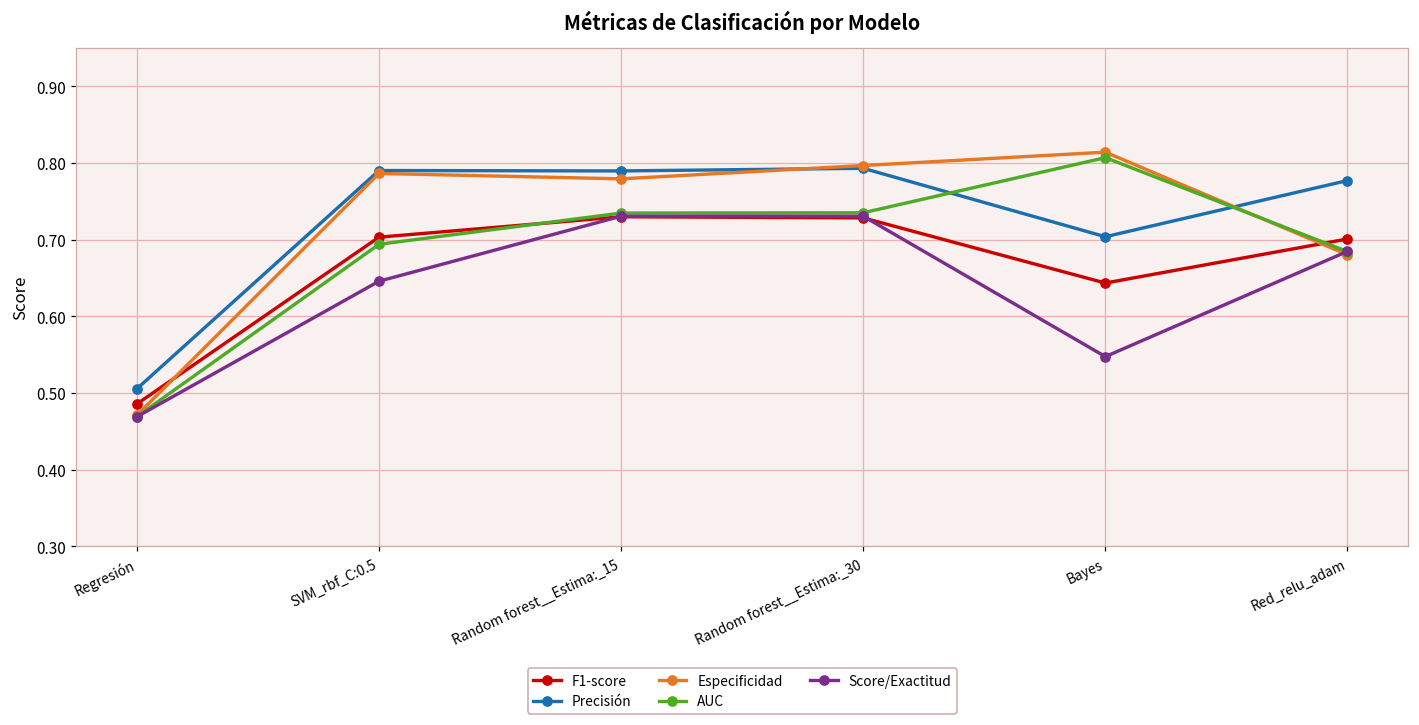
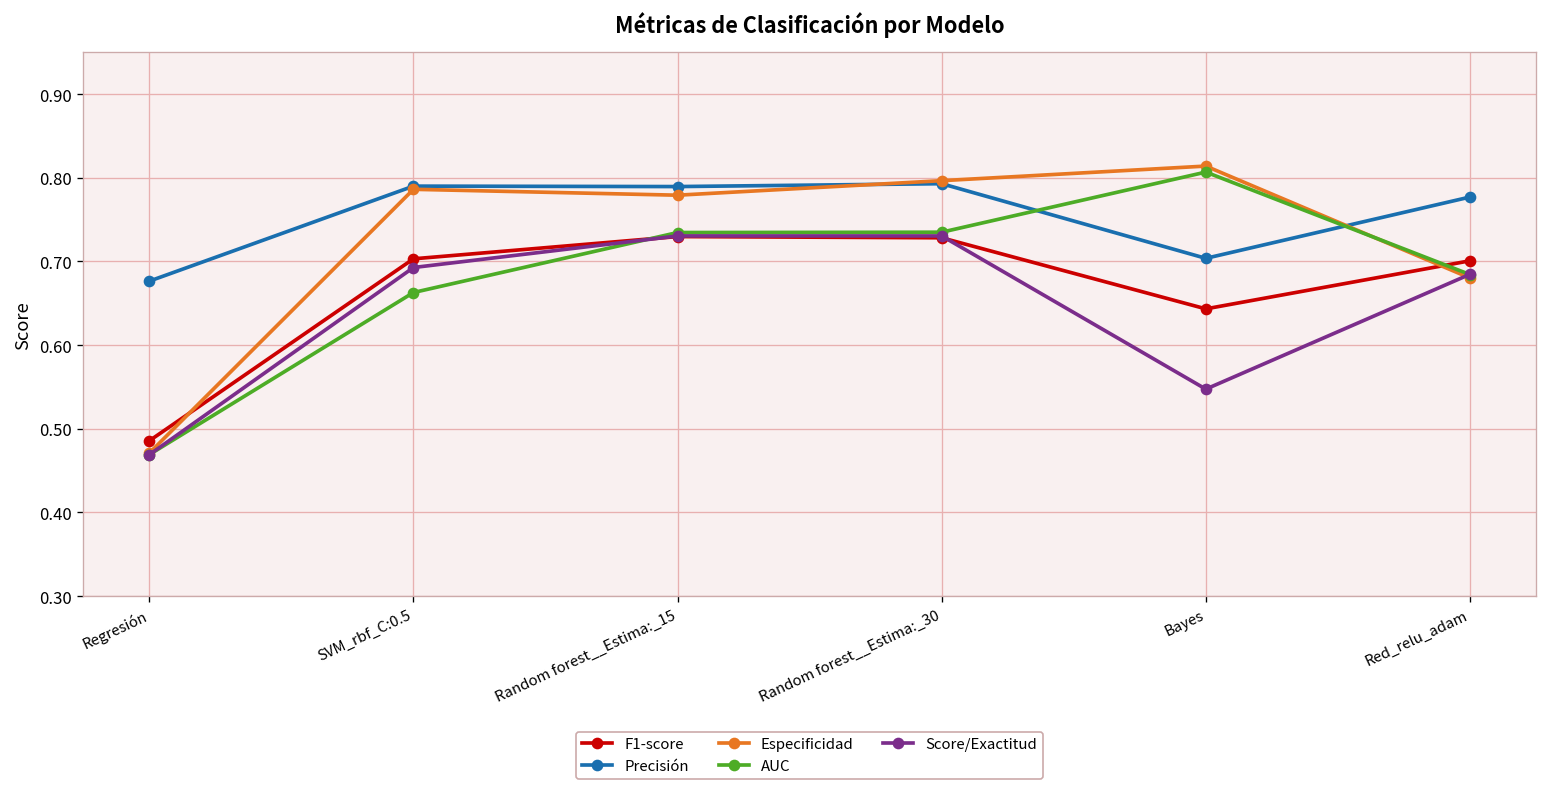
Precisión, Regresión: 0.51 -> 0.68
AUC, SVM_rbf_C:0.5: 0.69 -> 0.66
Score/Exactitud, SVM_rbf_C:0.5: 0.65 -> 0.69
